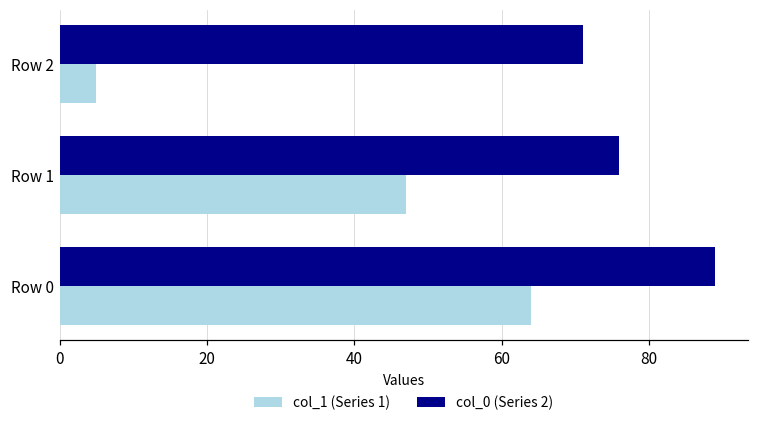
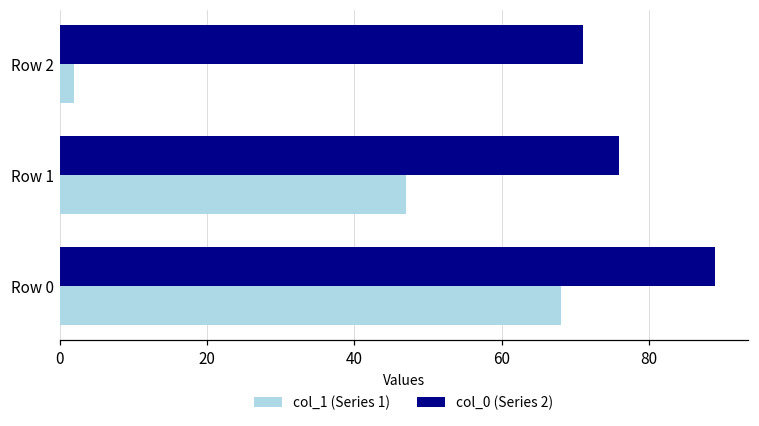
col_1 (Series 1), Row 2: 5 -> 2
col_1 (Series 1), Row 0: 64 -> 68
